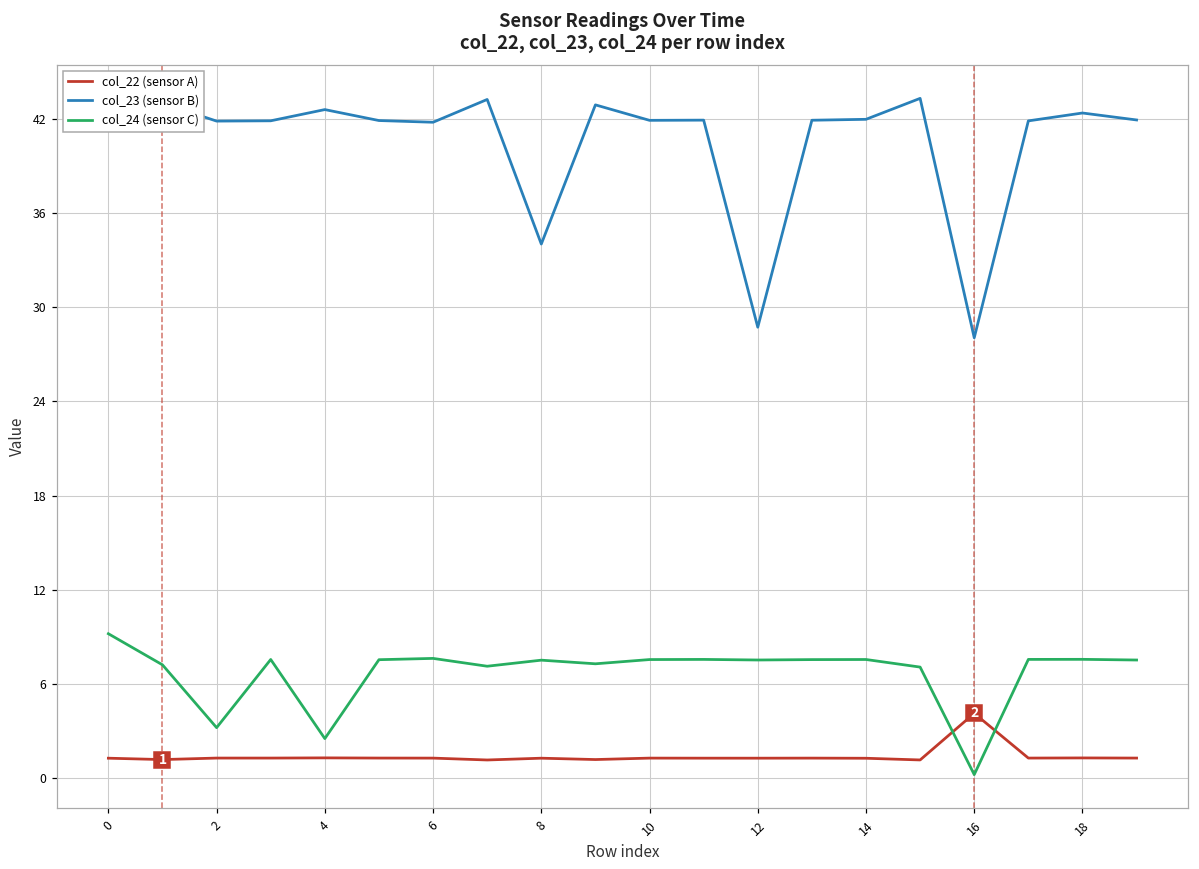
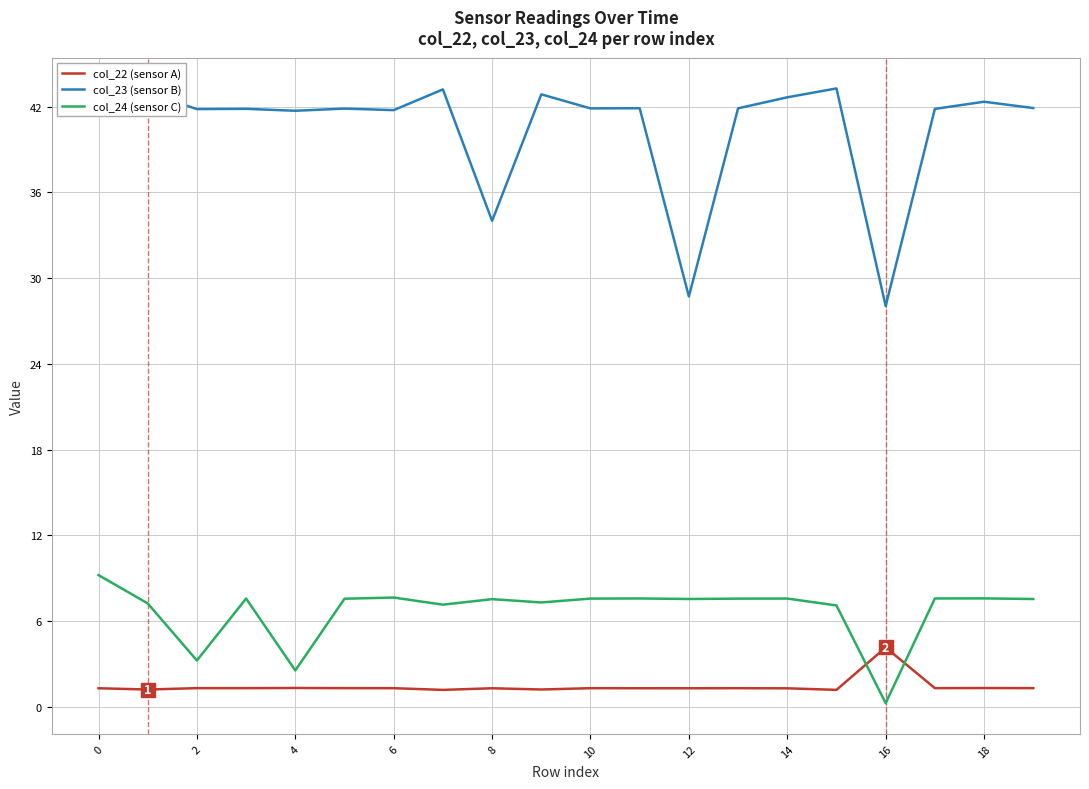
col_23 (sensor B), 4: 42.6 -> 41.7
col_23 (sensor B), 14: 42.0 -> 42.7
